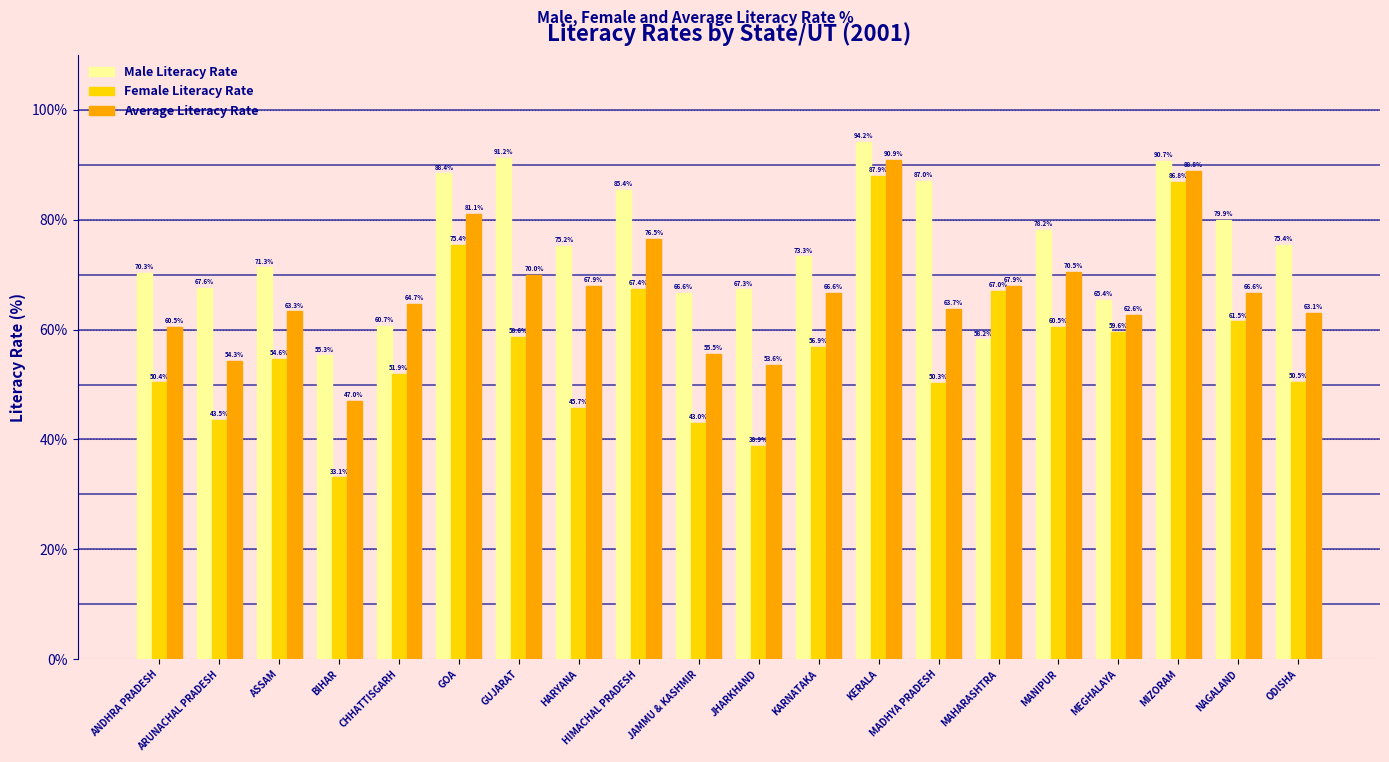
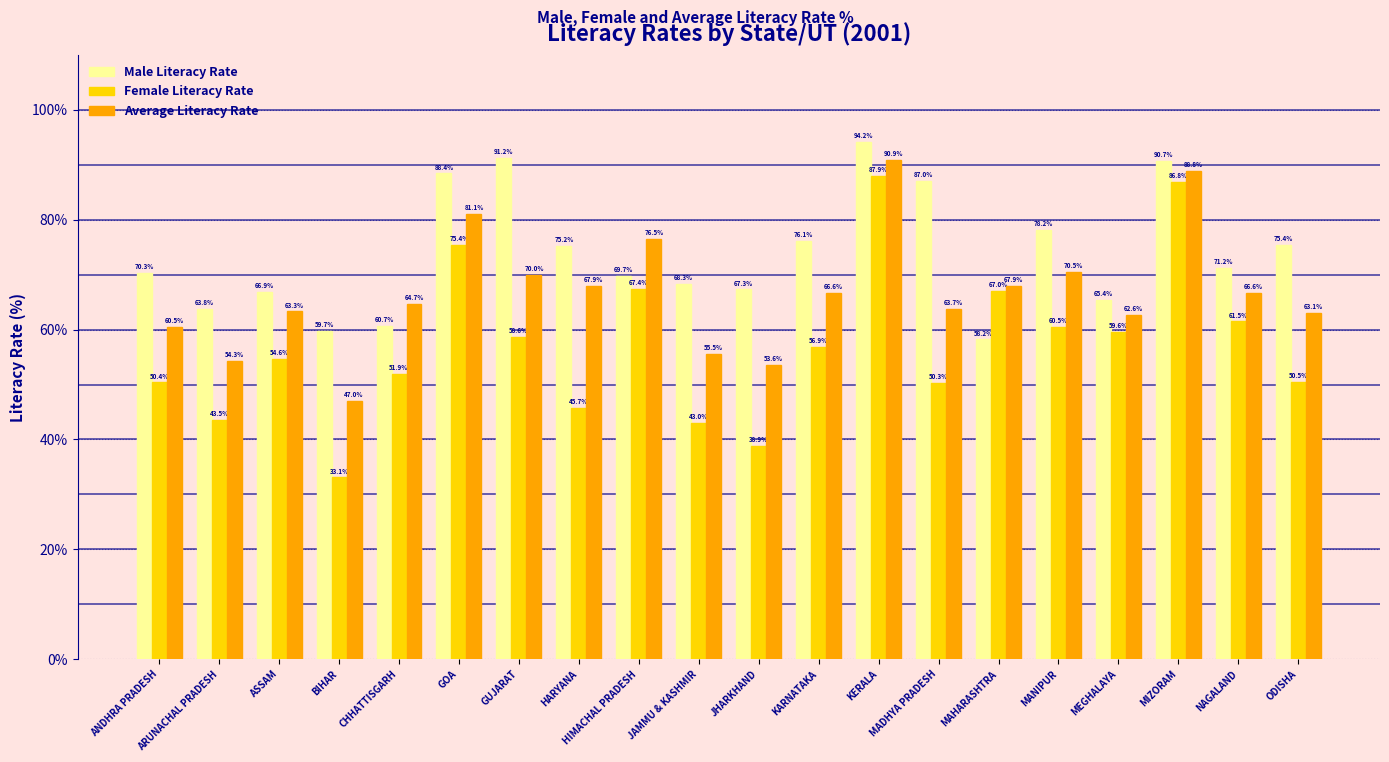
Male Literacy Rate, ARUNACHAL PRADESH: 67.6% -> 63.8%
Male Literacy Rate, ASSAM: 71.3% -> 66.9%
Male Literacy Rate, BIHAR: 55.3% -> 59.7%
Male Literacy Rate, HIMACHAL PRADESH: 85.4% -> 69.7%
Male Literacy Rate, JAMMU & KASHMIR: 66.6% -> 68.3%
Male Literacy Rate, KARNATAKA: 73.3% -> 76.1%
Male Literacy Rate, NAGALAND: 79.9% -> 71.2%
